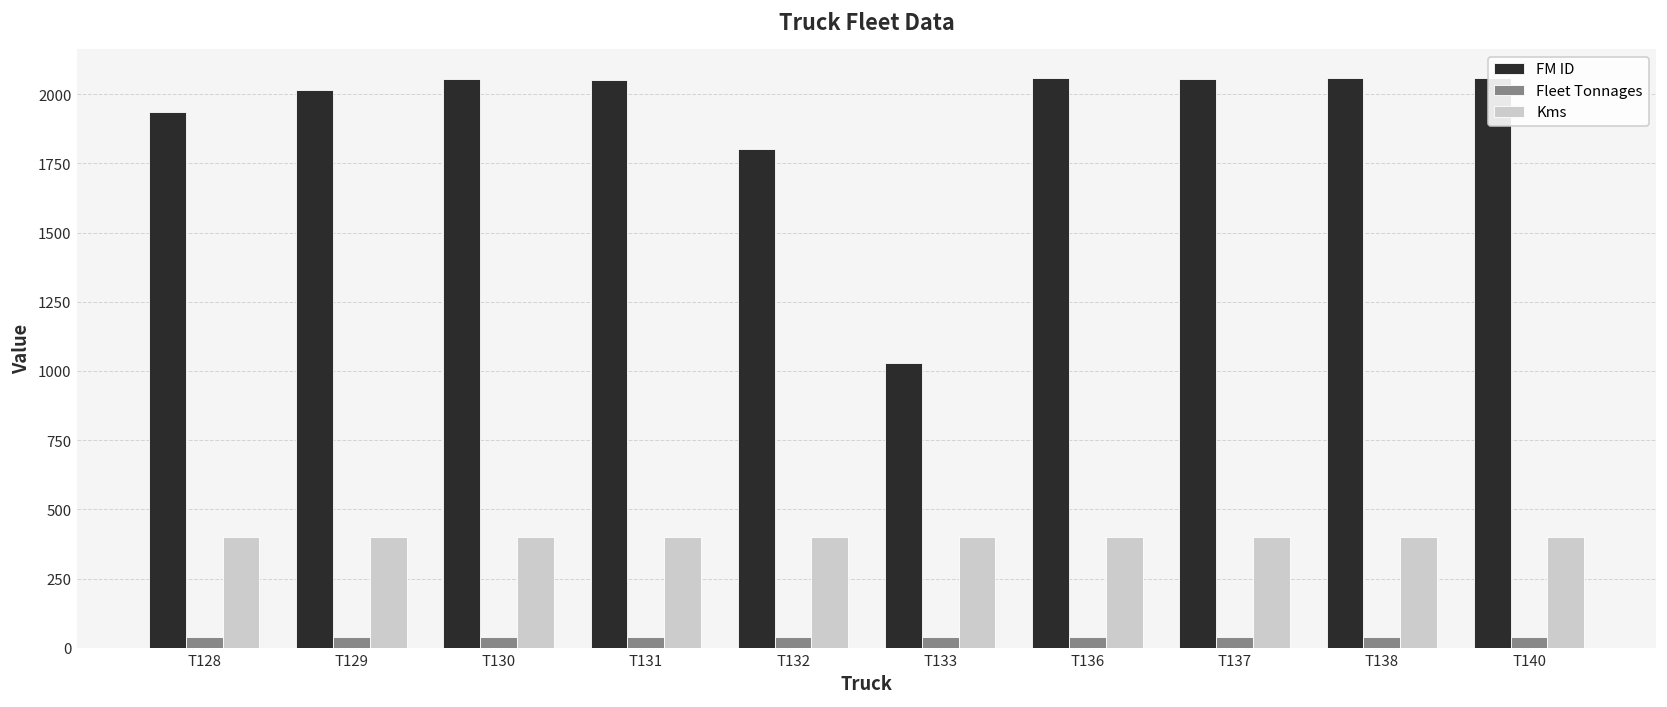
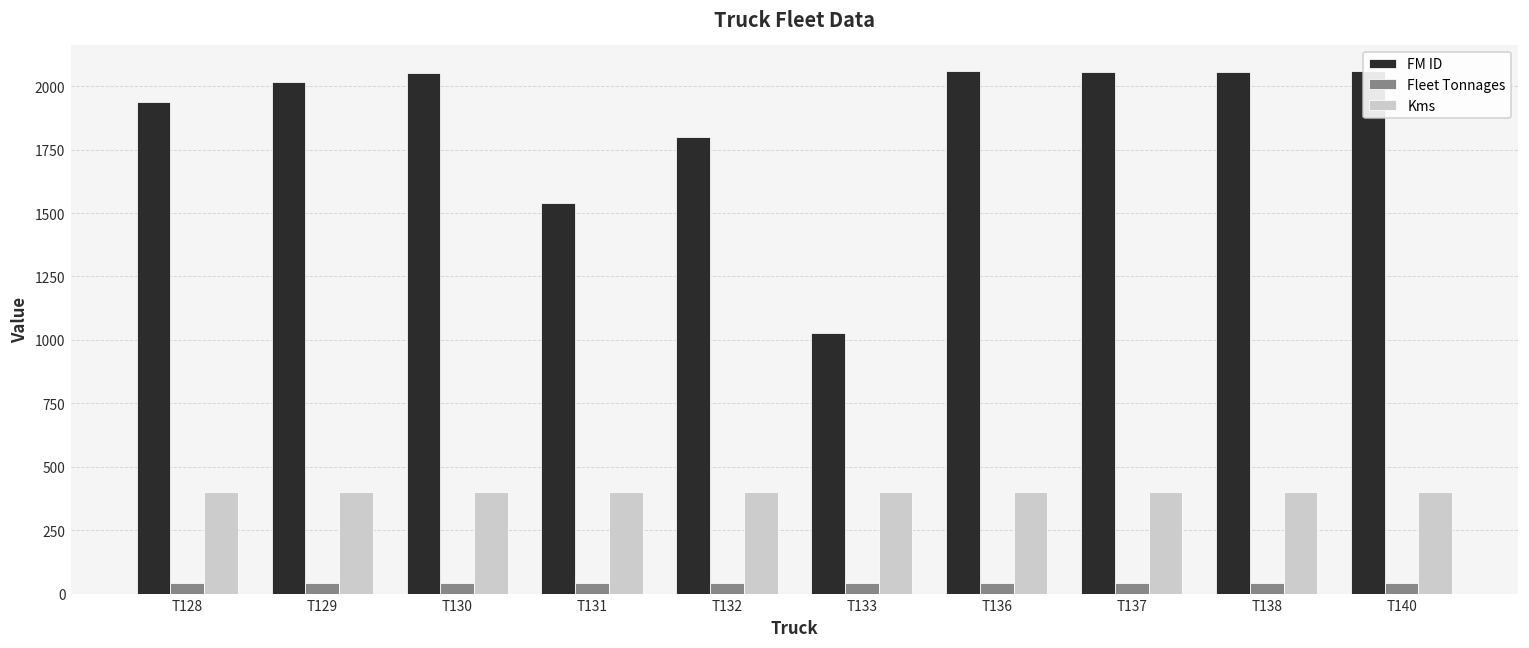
FM ID, T131: 2050 -> 1540
